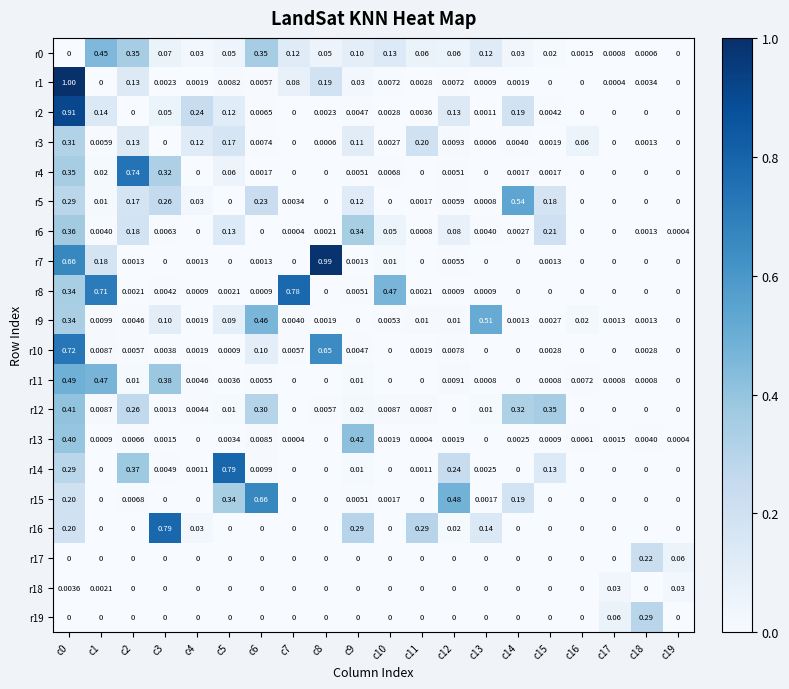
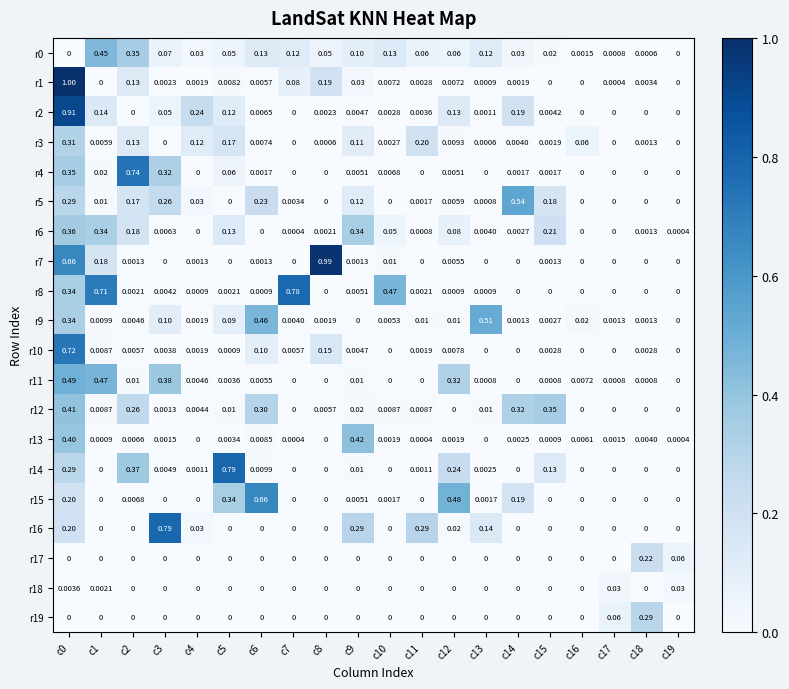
r0, c6: 0.35 -> 0.13
r6, c1: 0.0040 -> 0.34
r10, c8: 0.65 -> 0.15
r11, c12: 0.0091 -> 0.32
